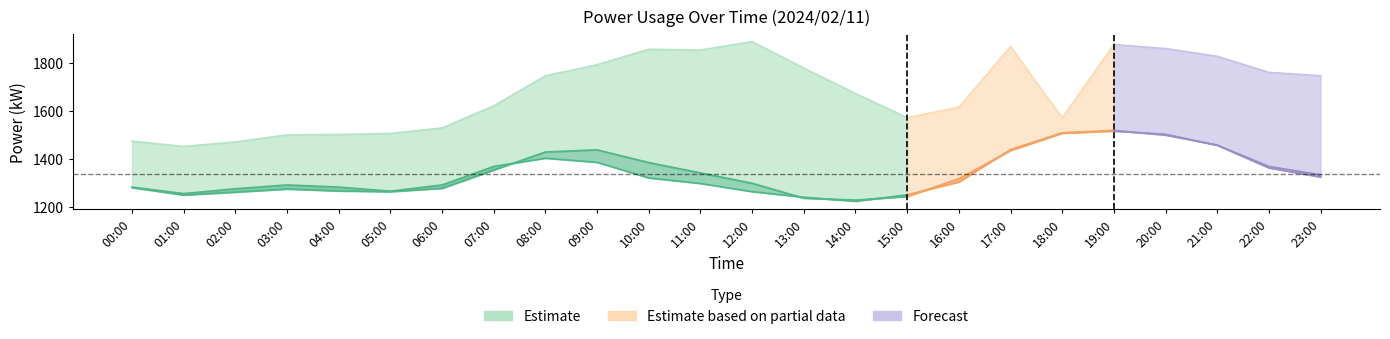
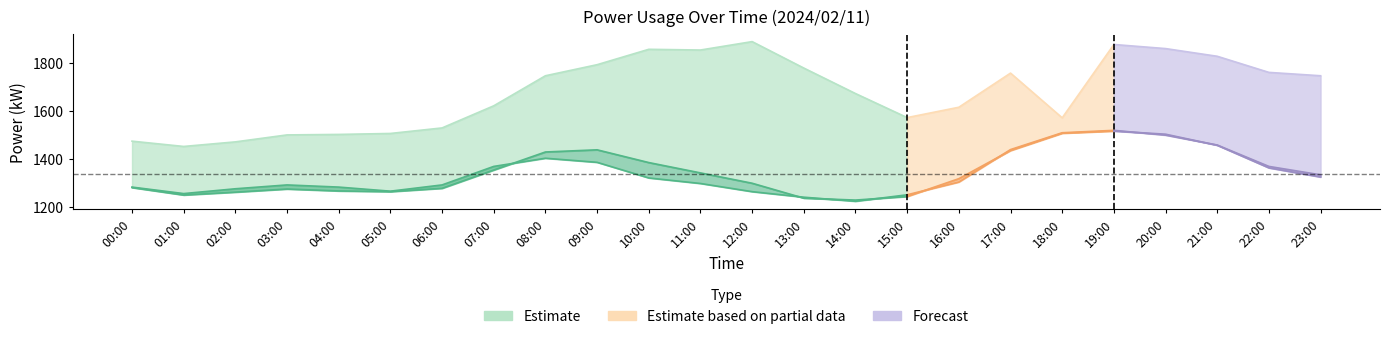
Estimate based on partial data, 17:00: 1870 -> 1760
